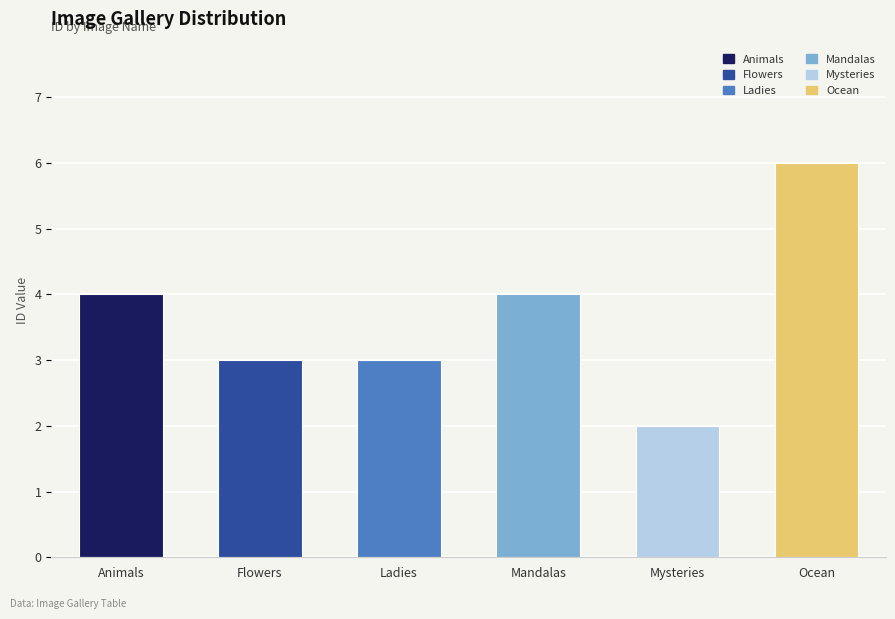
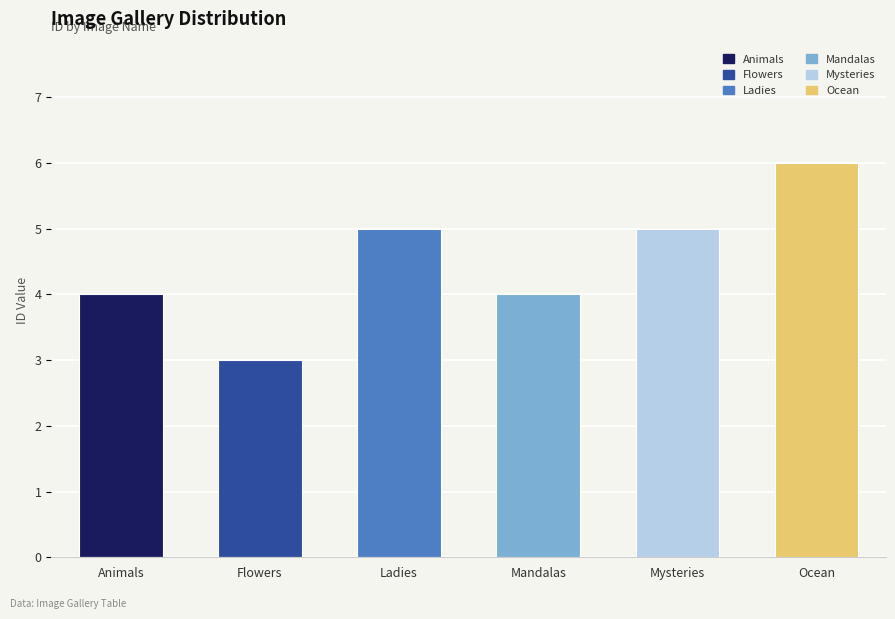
Ladies: 3 -> 5
Mysteries: 2 -> 5
